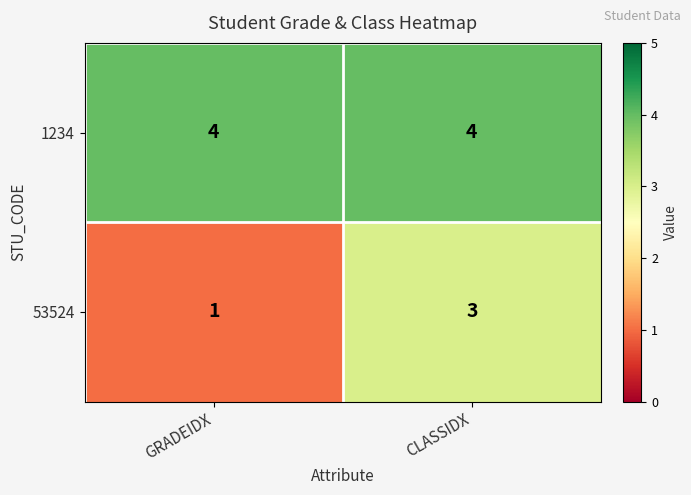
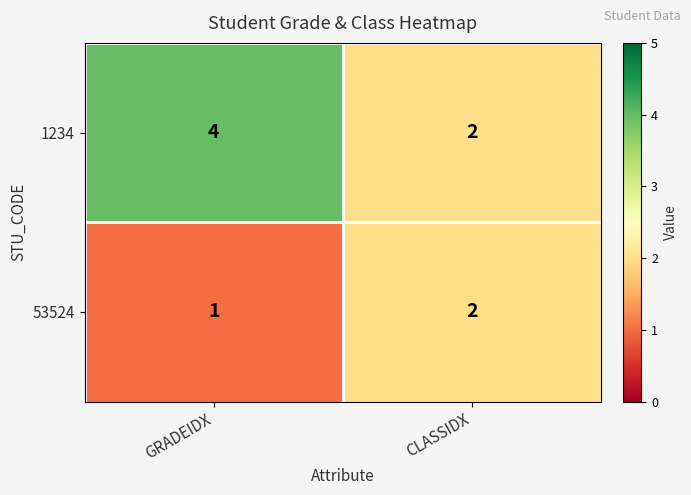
1234, CLASSIDX: 4 -> 2
53524, CLASSIDX: 3 -> 2
